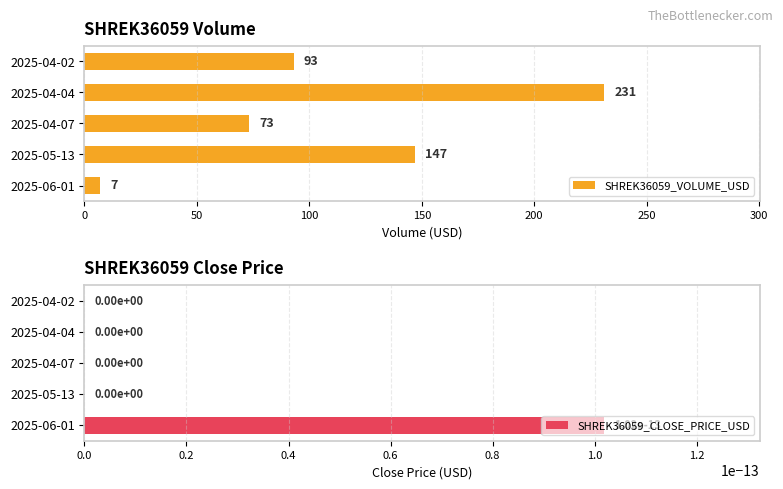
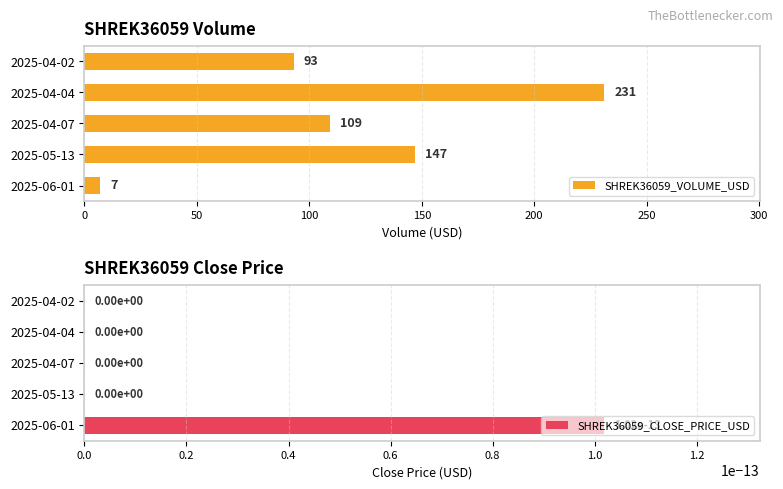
SHREK36059 Volume, 2025-04-07: 73 -> 109
